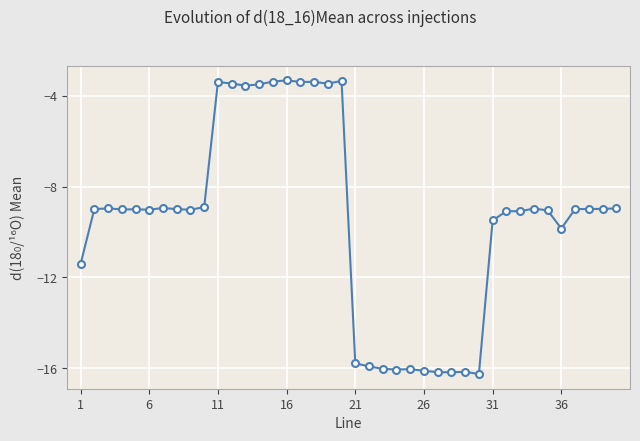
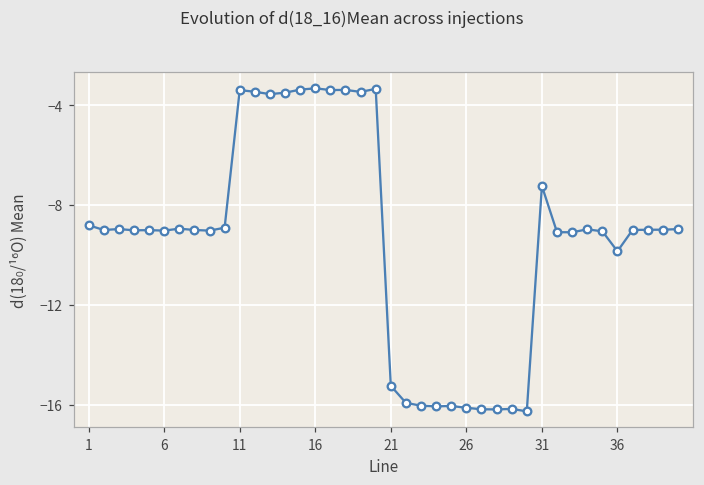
1: -11.4 -> -8.8
21: -15.8 -> -15.2
31: -9.5 -> -7.2
